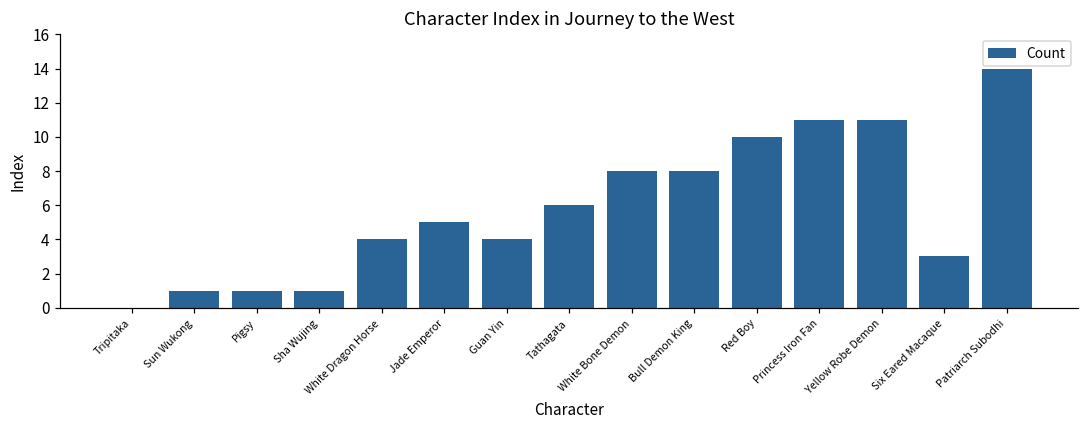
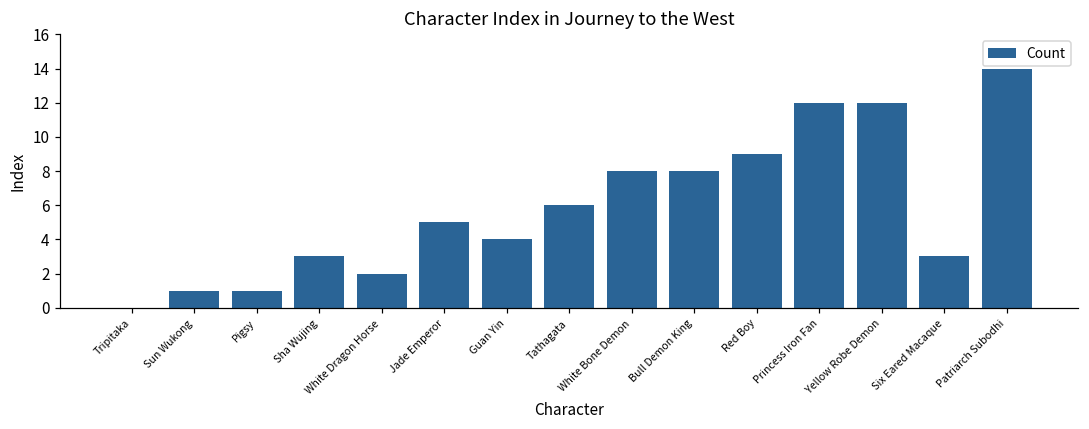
Sha Wujing: 1 -> 3
White Dragon Horse: 4 -> 2
Red Boy: 10 -> 9
Princess Iron Fan: 11 -> 12
Yellow Robe Demon: 11 -> 12
